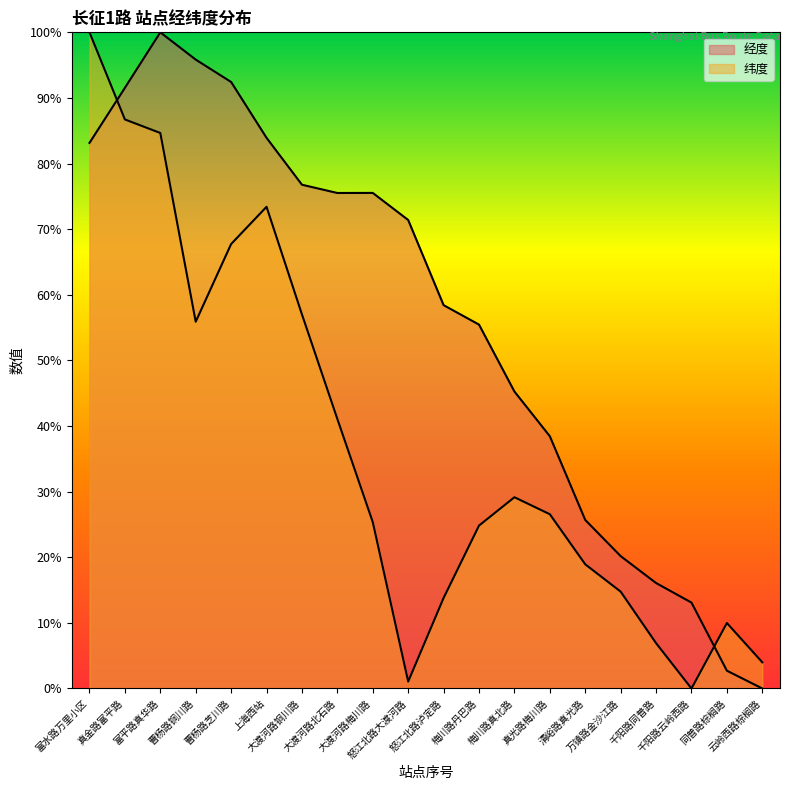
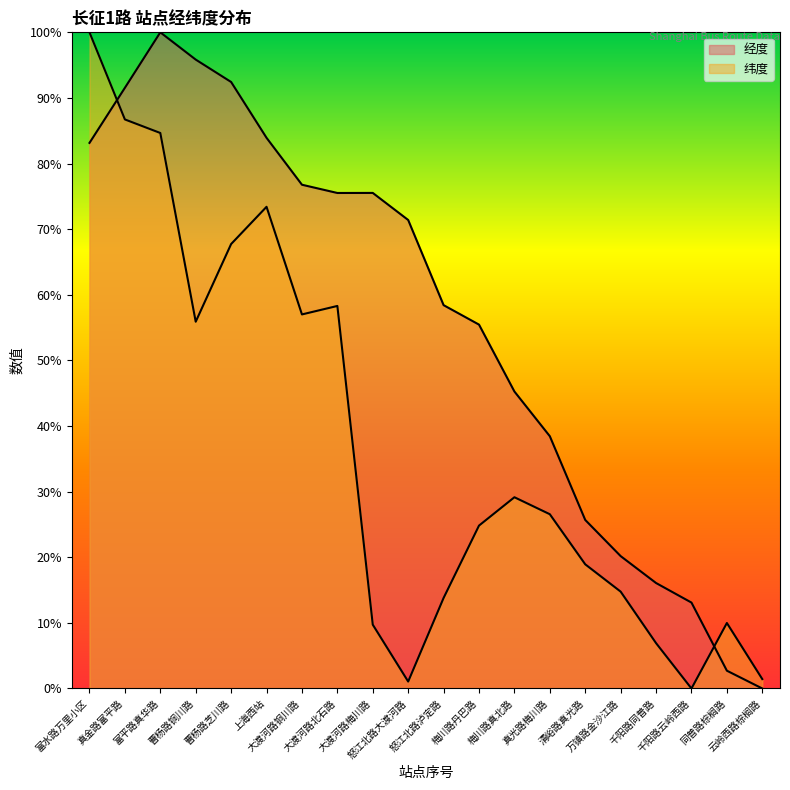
纬度, 大渡河路北石路: 41% -> 58%
纬度, 大渡河路梅川路: 25% -> 10%
纬度, 云岭西路棕榈路: 4% -> 1%
